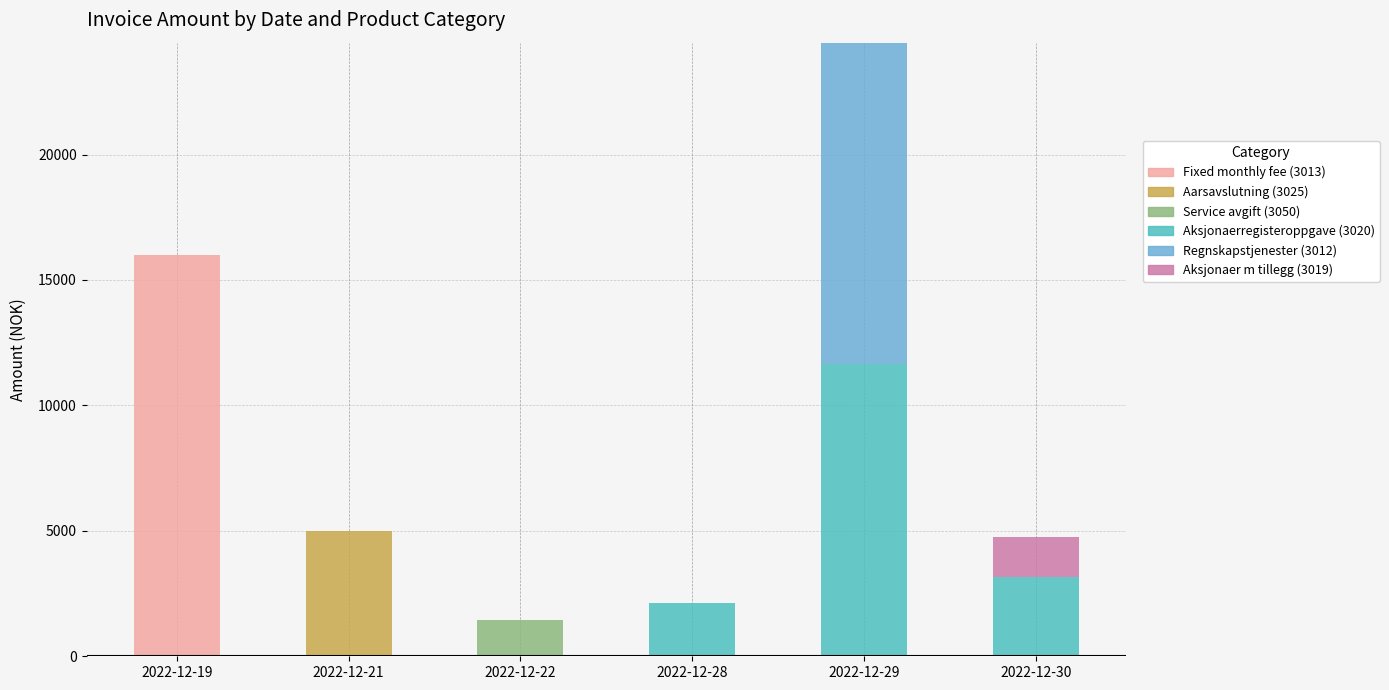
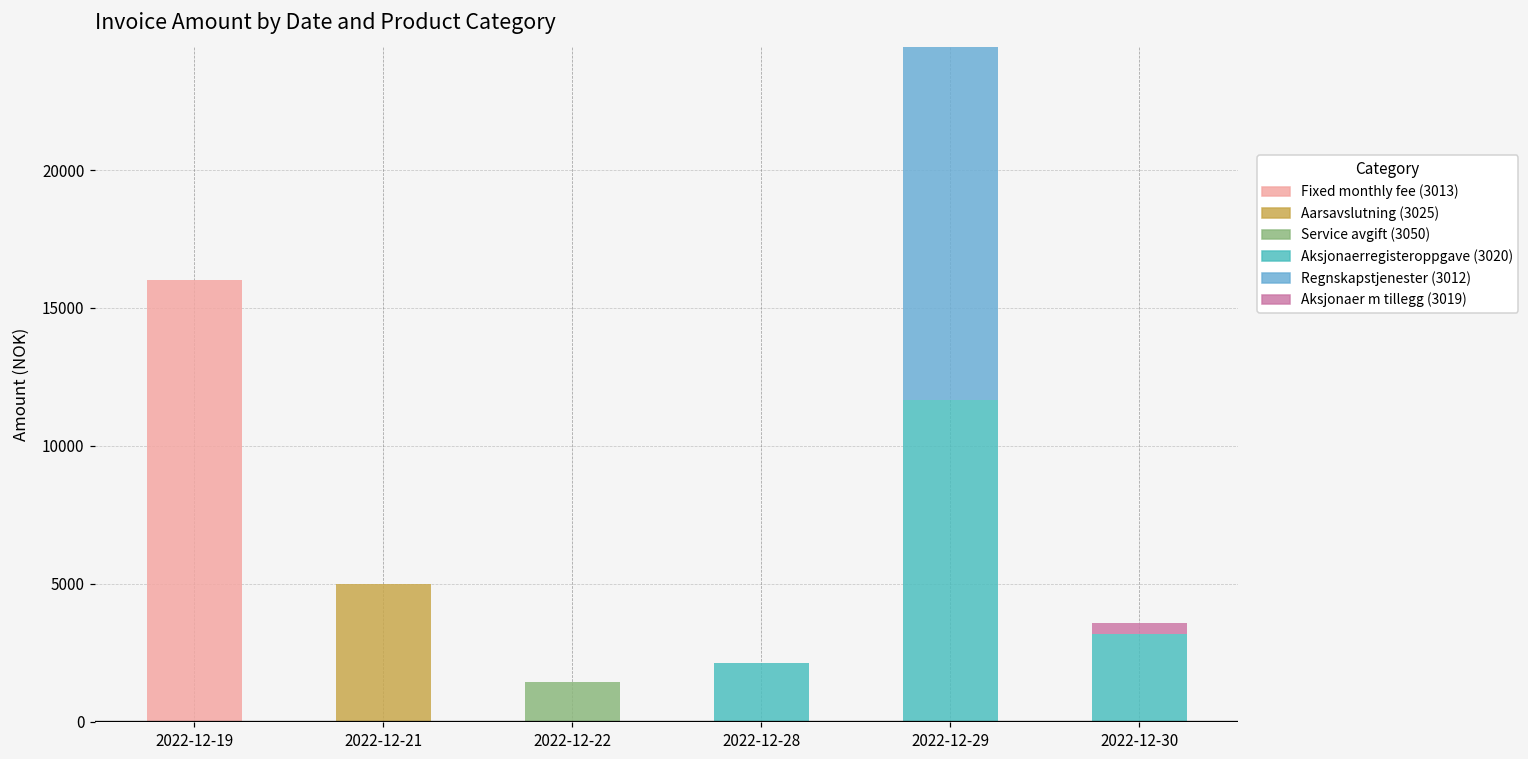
Aksjonaer m tillegg (3019), 2022-12-30: 1600 -> 400
